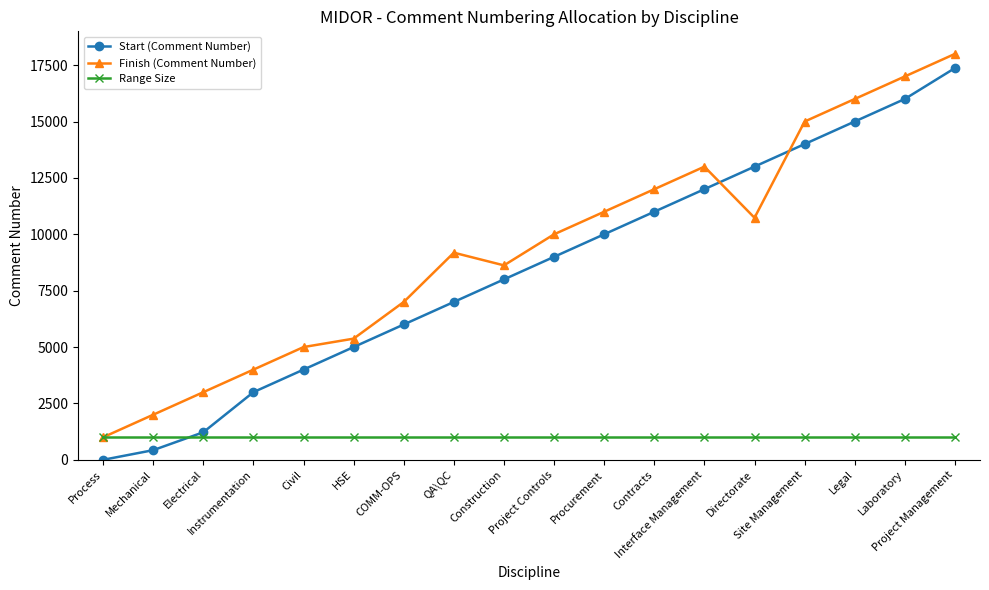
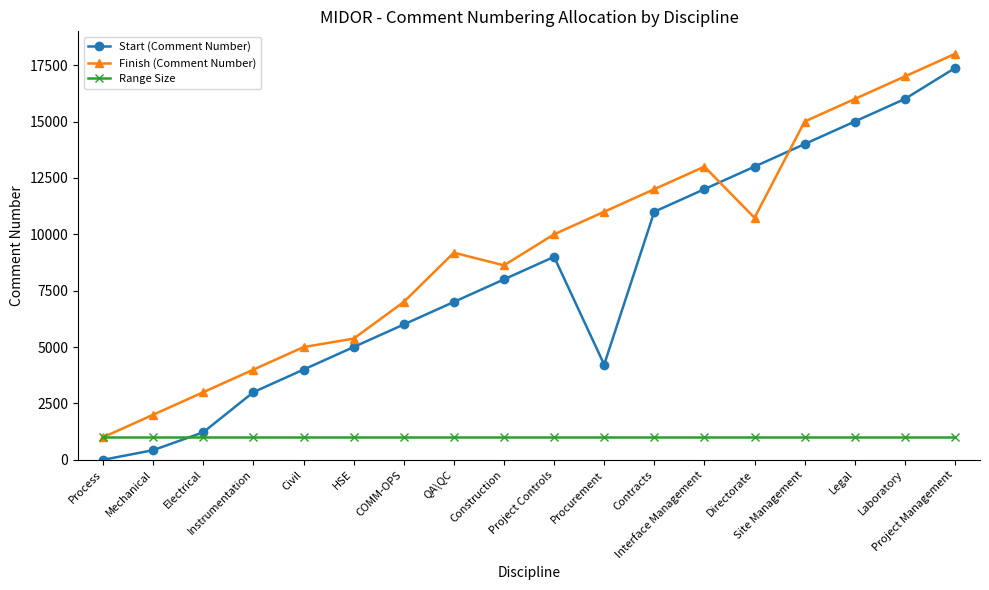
Start (Comment Number), Procurement: 10000 -> 4200
